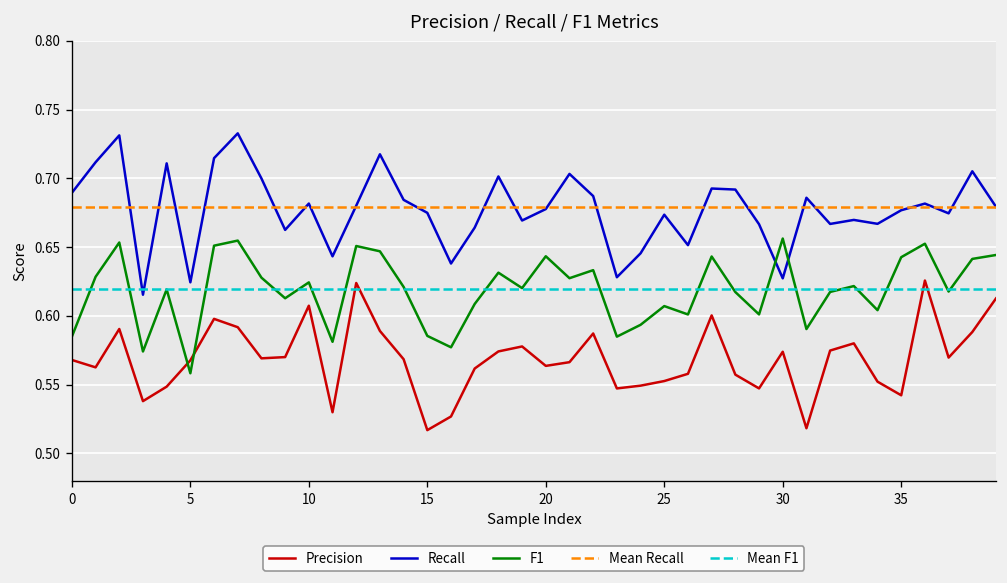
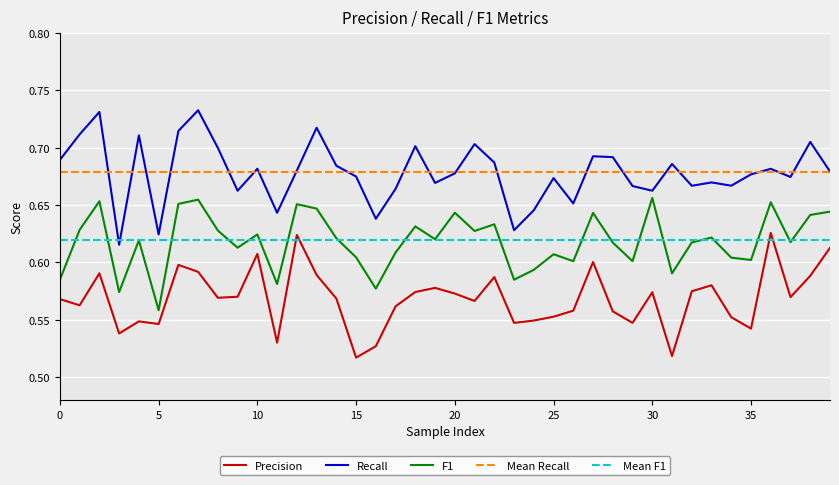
Precision, 5: 0.568 -> 0.546
F1, 15: 0.585 -> 0.604
Precision, 20: 0.564 -> 0.573
Recall, 30: 0.627 -> 0.662
F1, 35: 0.643 -> 0.602
